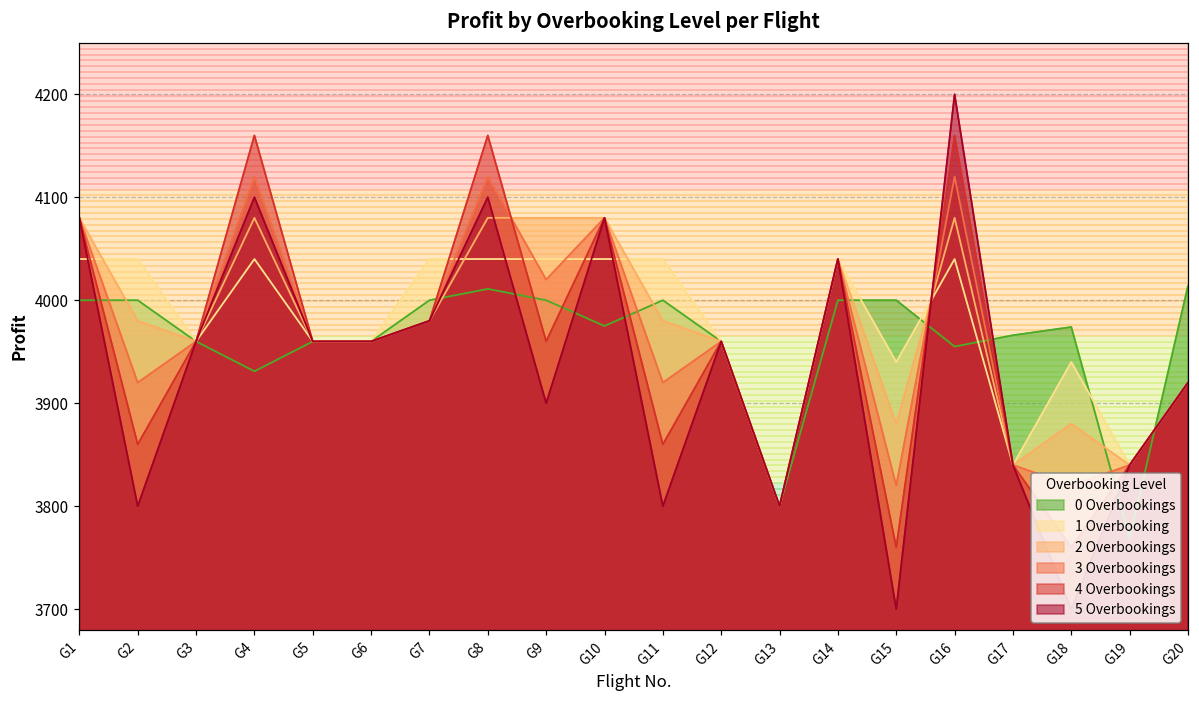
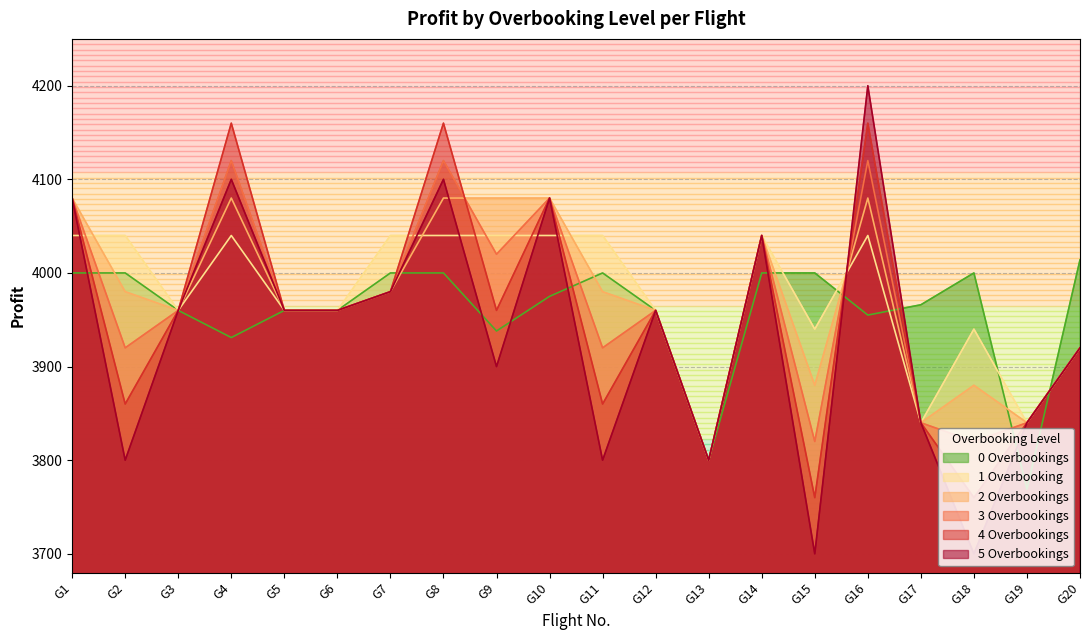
0 Overbookings, G8: 4010 -> 4000
0 Overbookings, G9: 4000 -> 3940
0 Overbookings, G18: 3970 -> 4000
